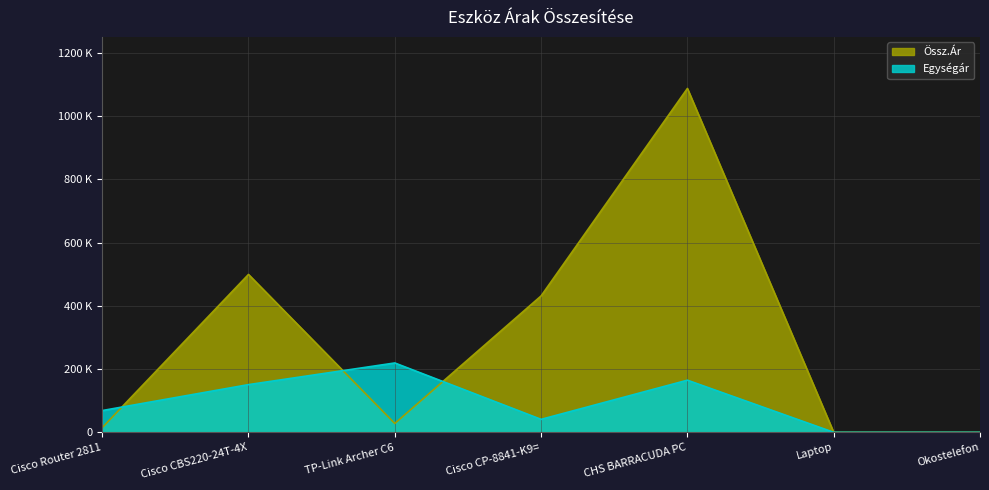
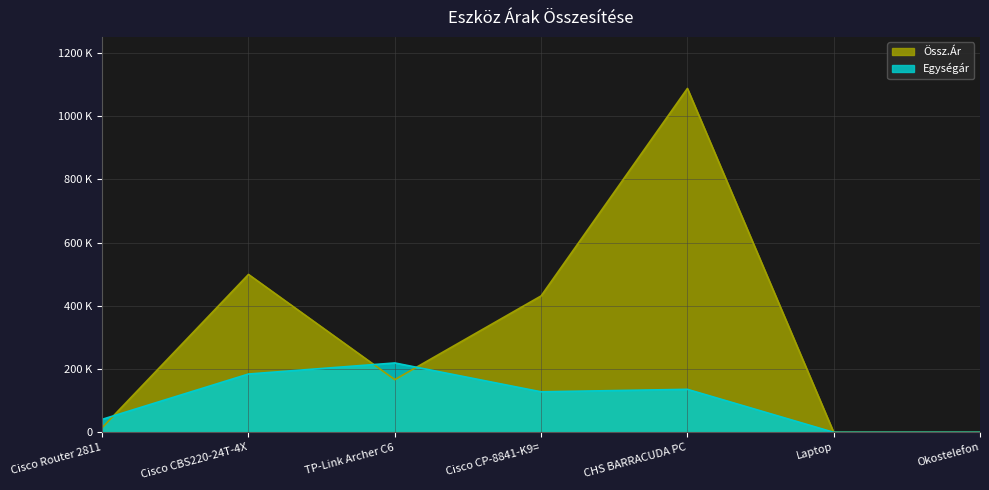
Egységár, Cisco Router 2811: 70000 -> 40000
Egységár, Cisco CBS220-24T-4X: 150000 -> 180000
Össz.Ár, TP-Link Archer C6: 30000 -> 170000
Egységár, Cisco CP-8841-K9=: 40000 -> 130000
Egységár, CHS BARRACUDA PC: 160000 -> 140000
